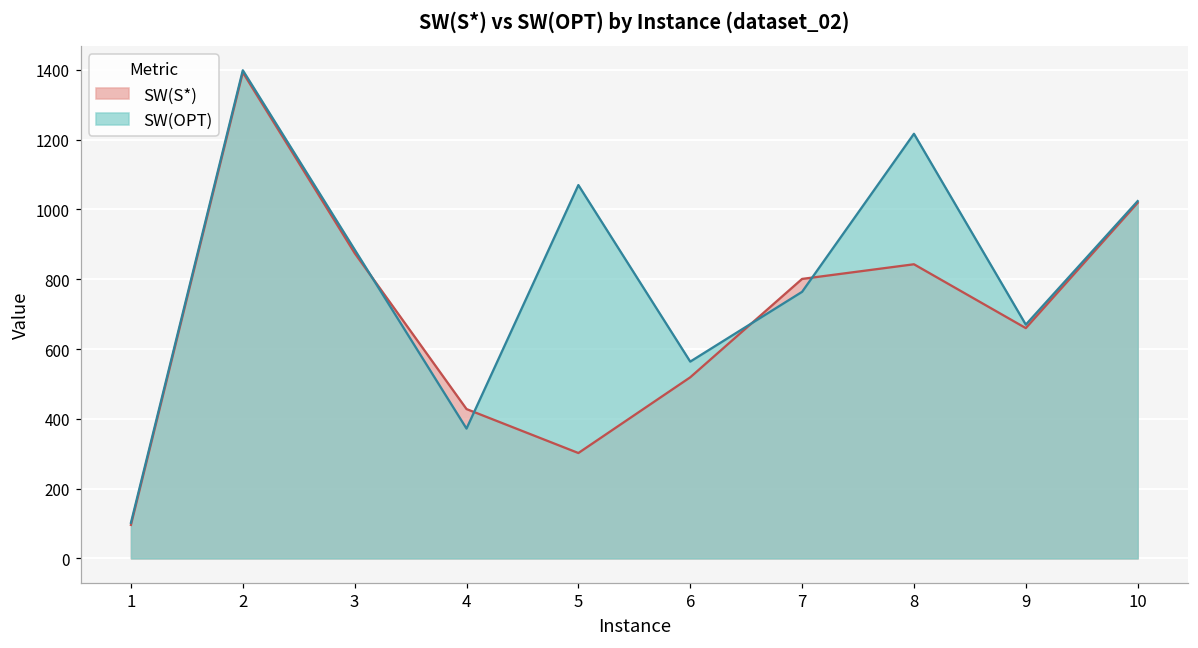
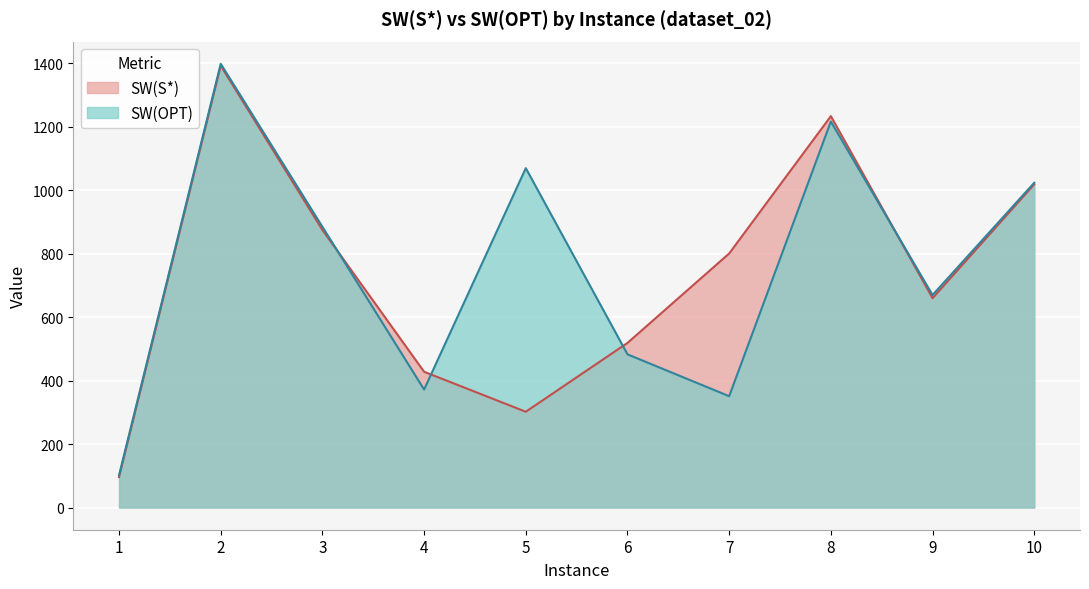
SW(OPT), 6: 560 -> 480
SW(OPT), 7: 760 -> 350
SW(S*), 8: 840 -> 1230
